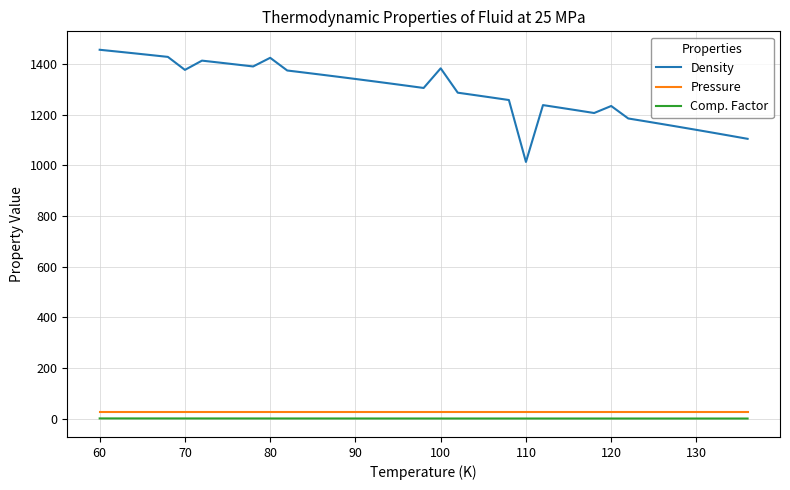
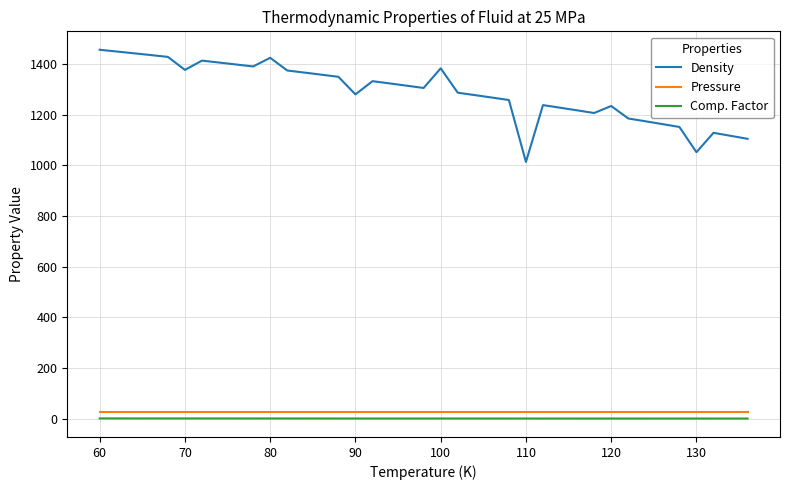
Density, 90: 1340 -> 1280
Density, 130: 1140 -> 1050
